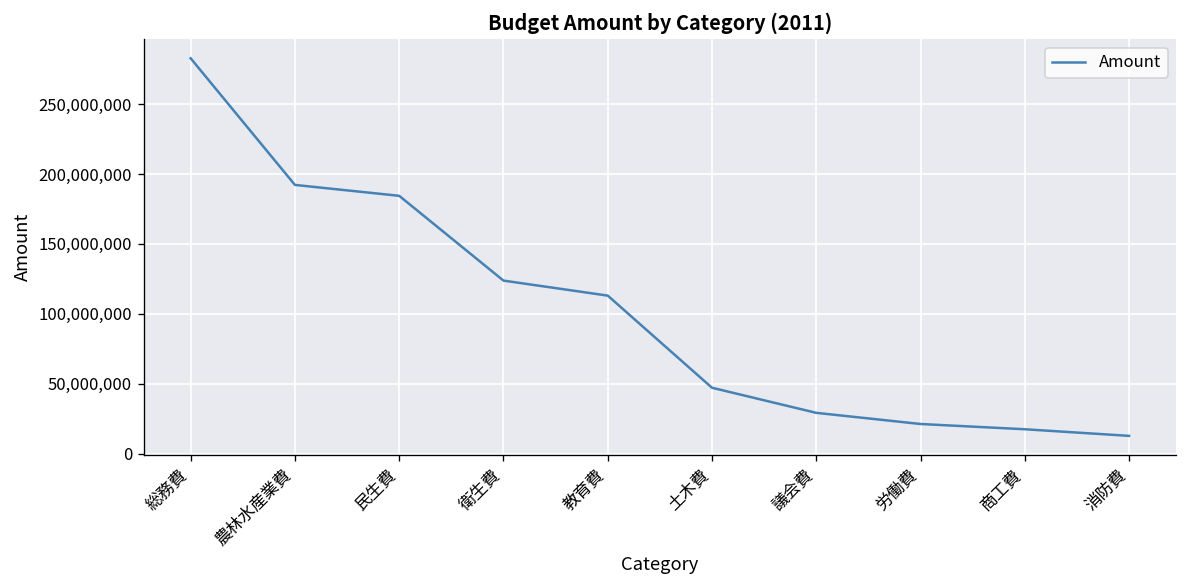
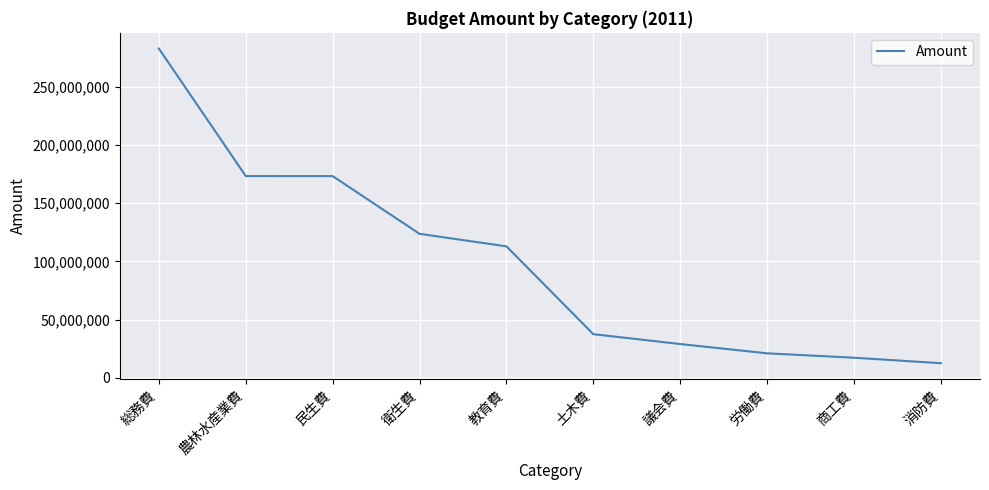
農林水産業費: 192,000,000 -> 173,000,000
民生費: 184,000,000 -> 173,000,000
土木費: 47,000,000 -> 38,000,000
